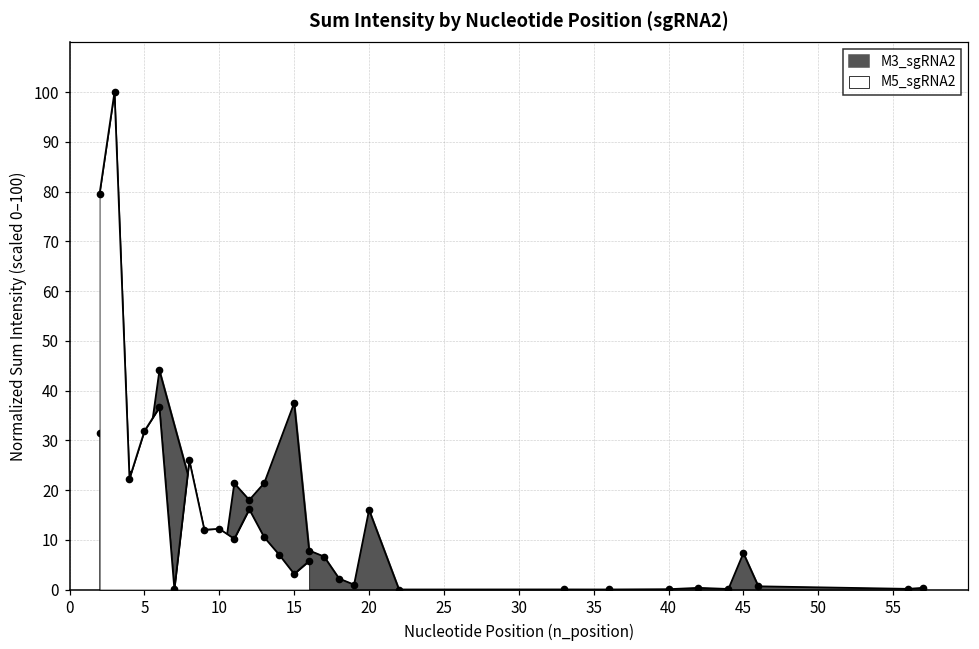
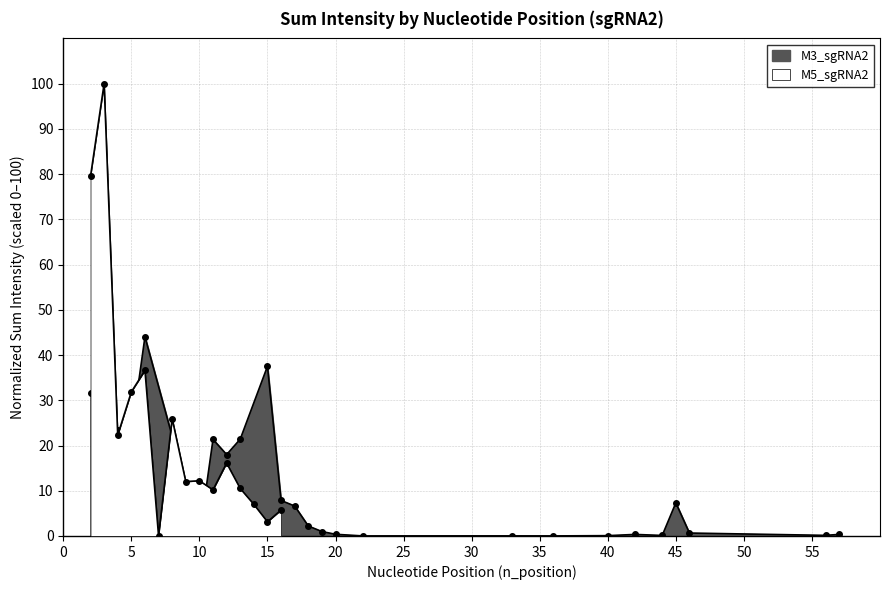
M3_sgRNA2, 20: 16 -> 0
